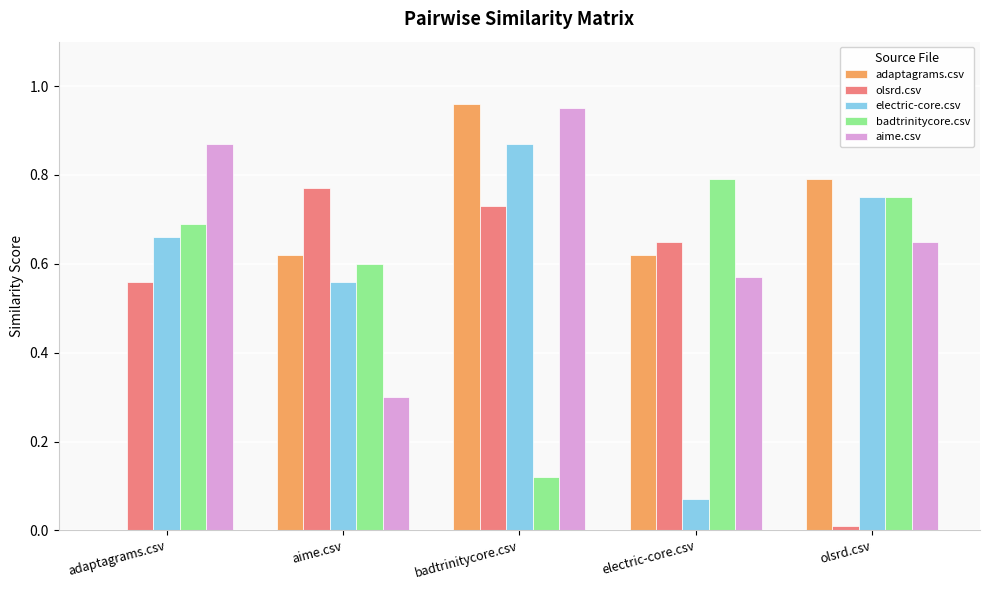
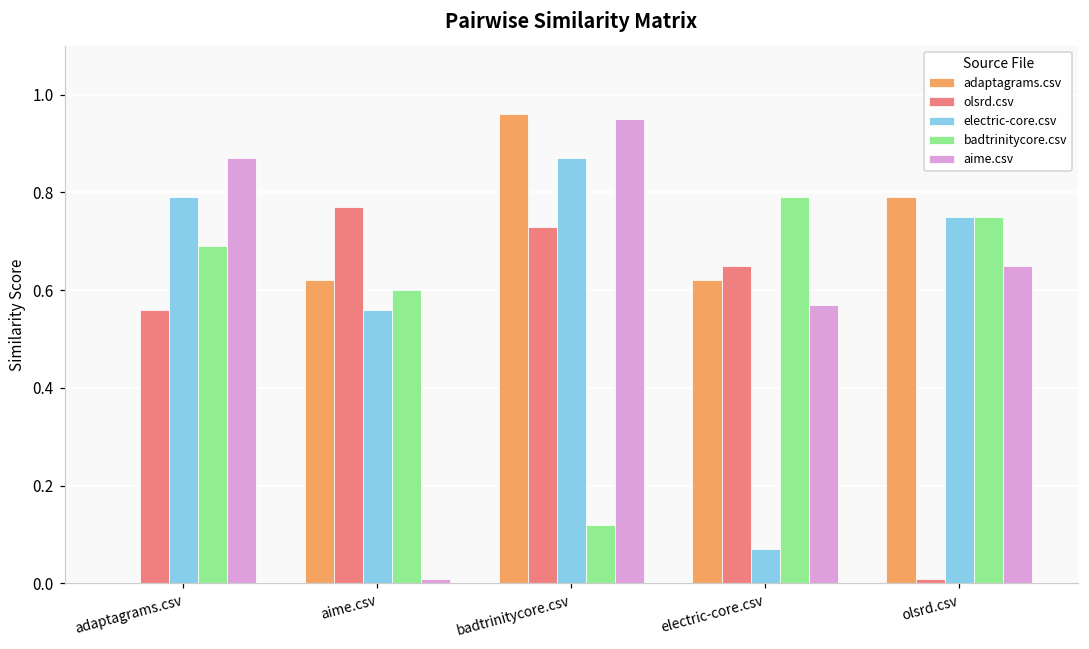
electric-core.csv, adaptagrams.csv: 0.66 -> 0.79
aime.csv, aime.csv: 0.30 -> 0.01
